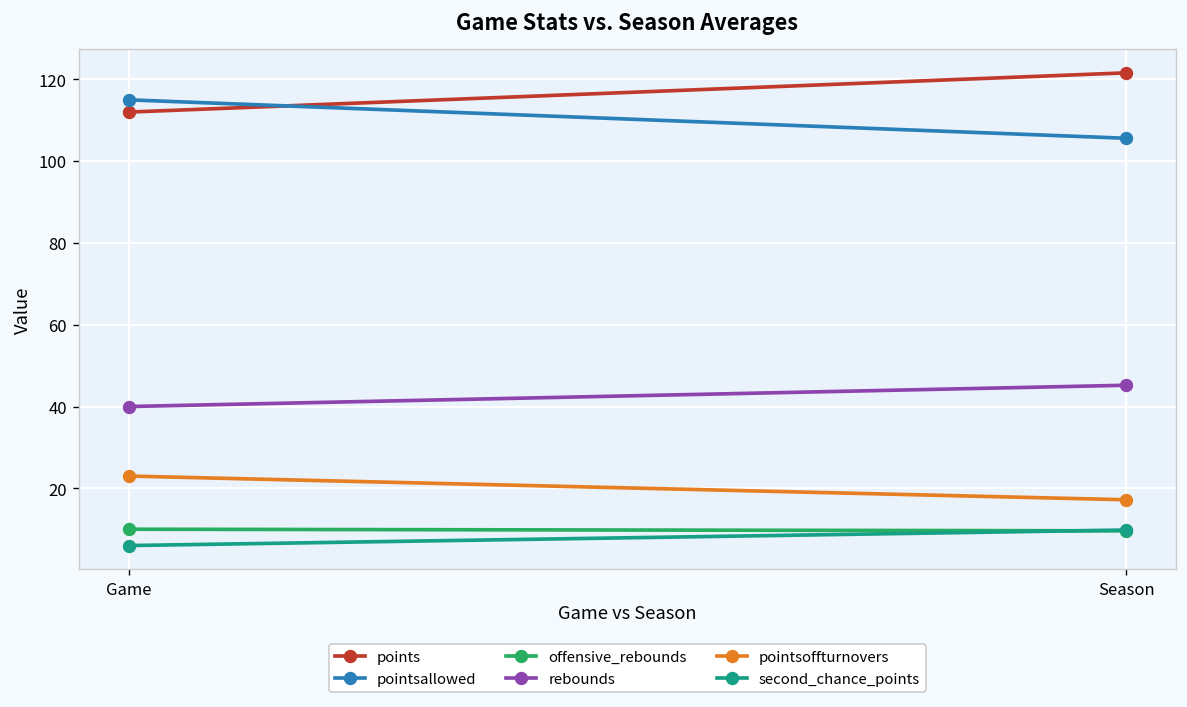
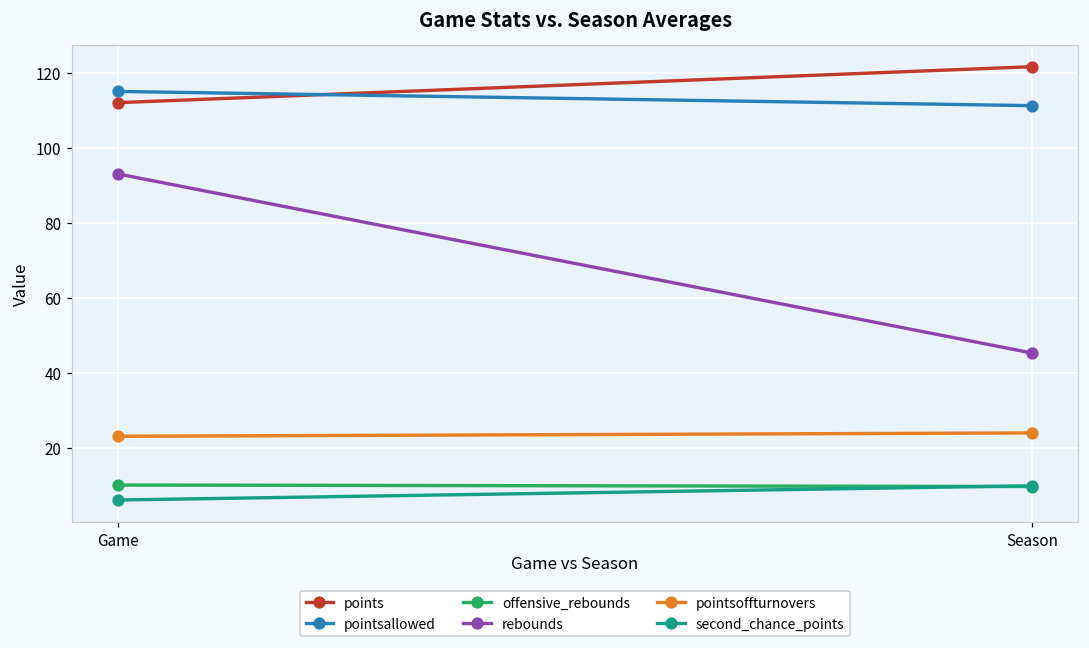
rebounds, Game: 40 -> 93
pointsallowed, Season: 106 -> 111
pointsoffturnovers, Season: 17 -> 24
